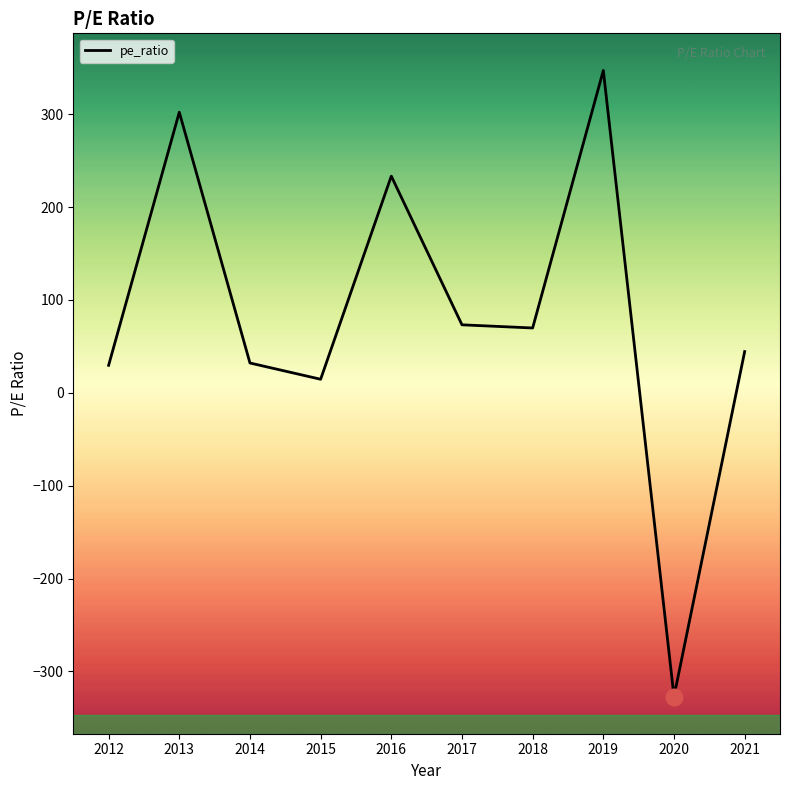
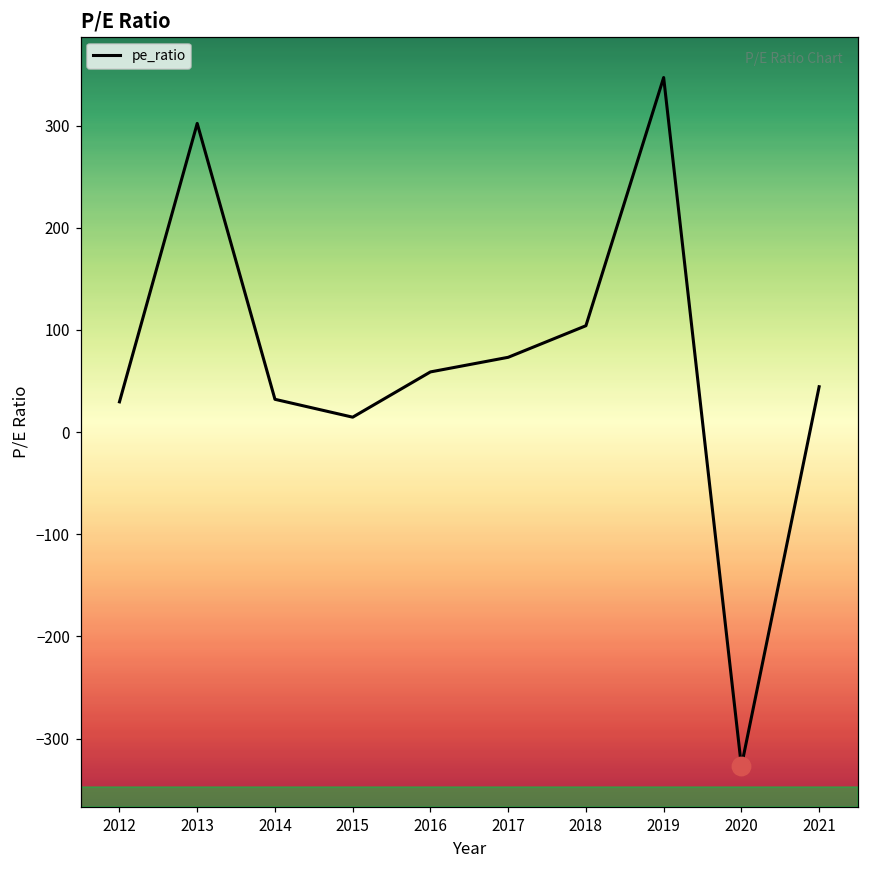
pe_ratio, 2016: 230 -> 60
pe_ratio, 2018: 70 -> 100
